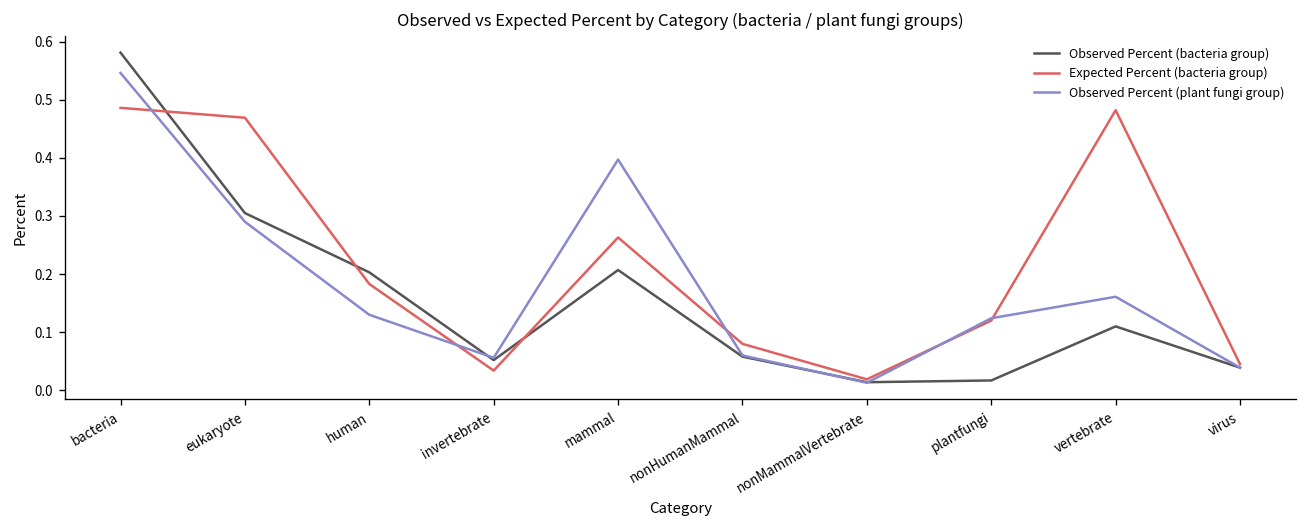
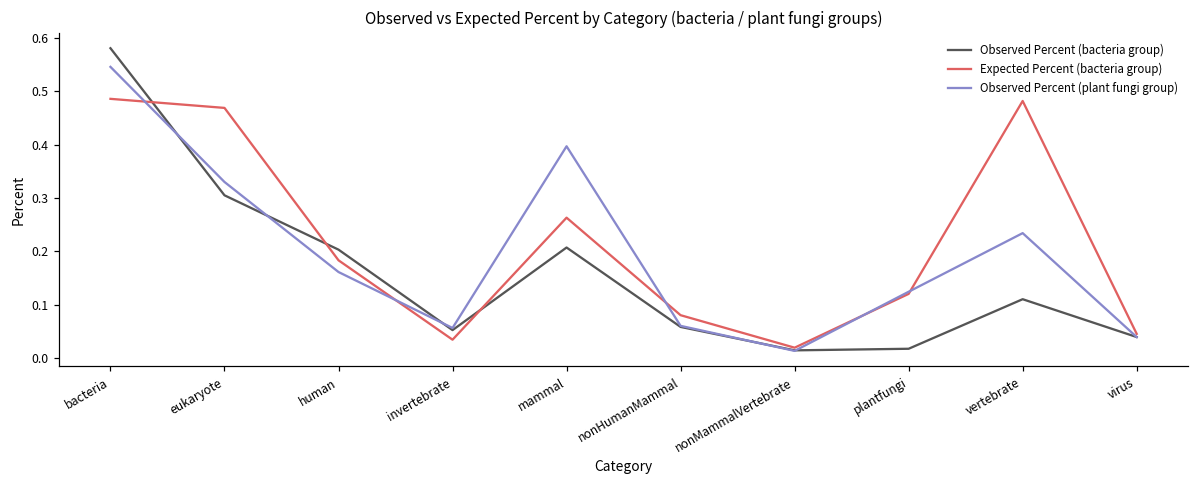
Observed Percent (plant fungi group), eukaryote: 0.29 -> 0.33
Observed Percent (plant fungi group), human: 0.13 -> 0.16
Observed Percent (plant fungi group), vertebrate: 0.16 -> 0.23
